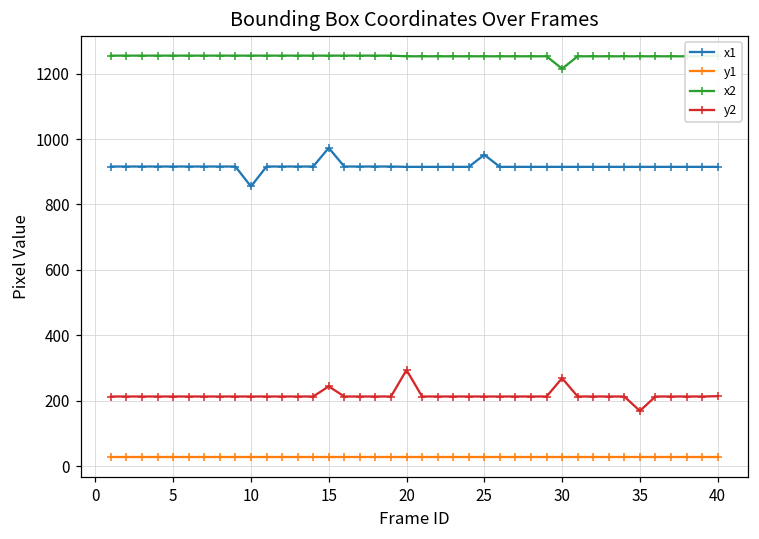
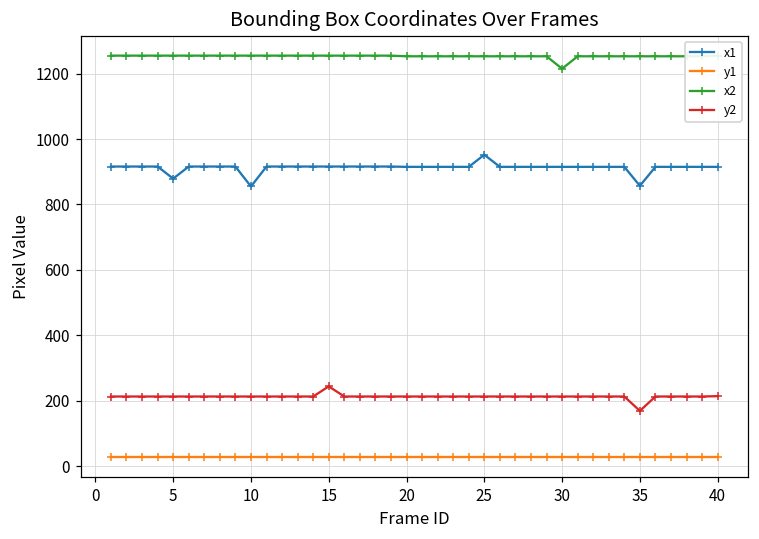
x1, 5: 920 -> 880
x1, 15: 970 -> 920
y2, 20: 290 -> 210
y2, 30: 270 -> 210
x1, 35: 920 -> 860
